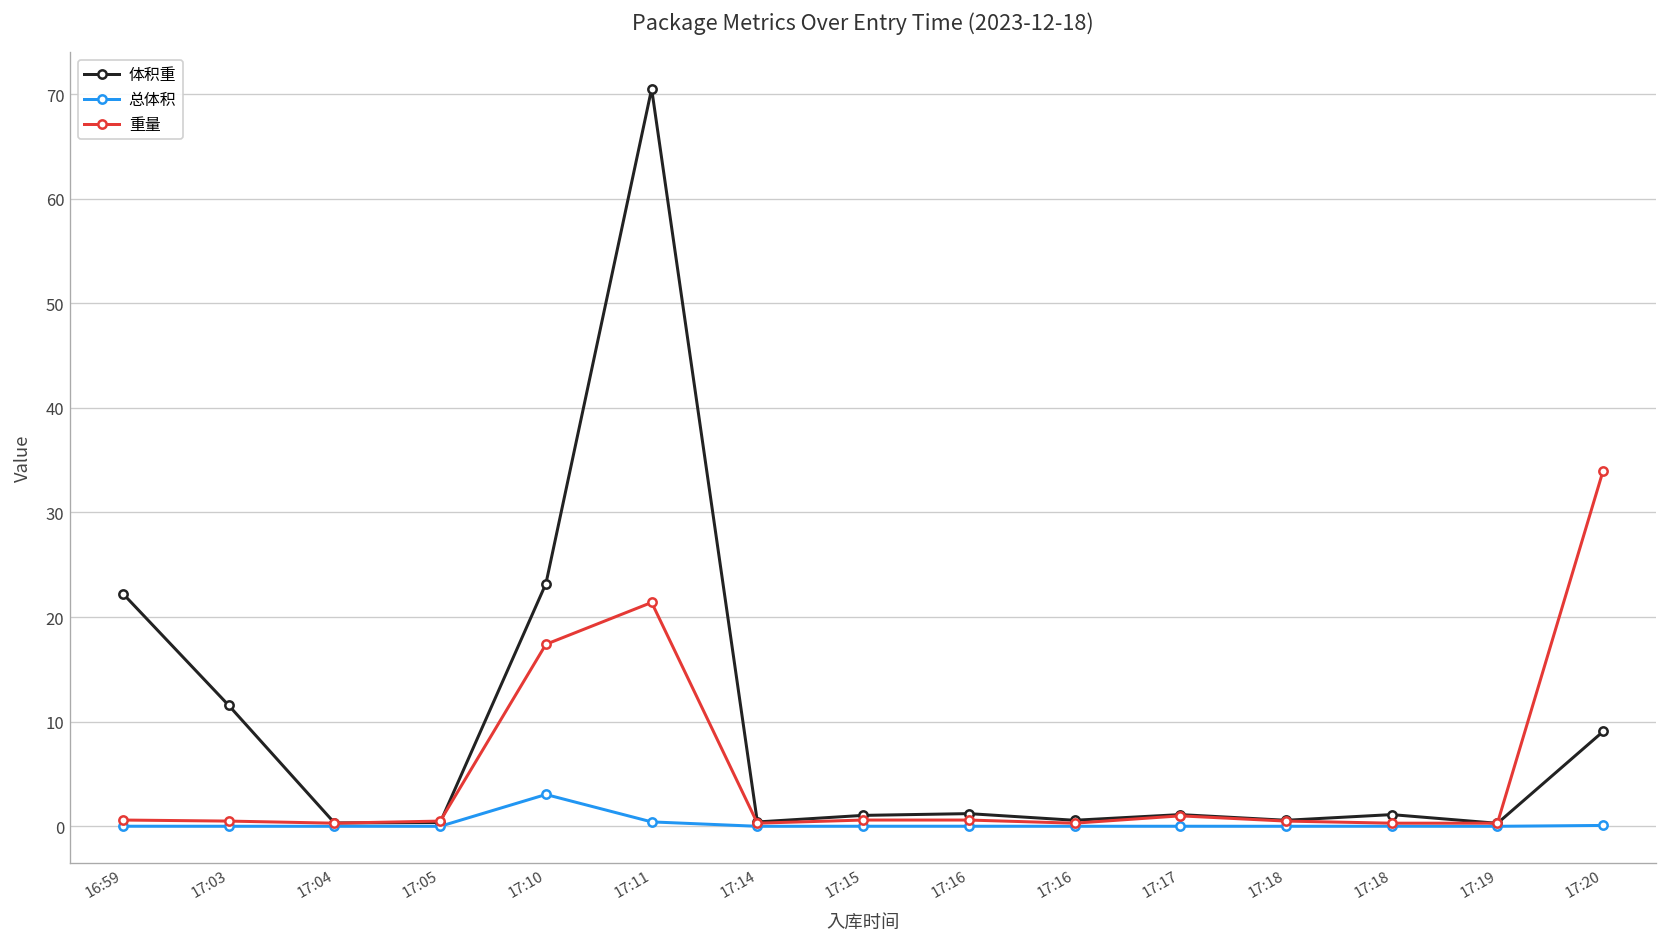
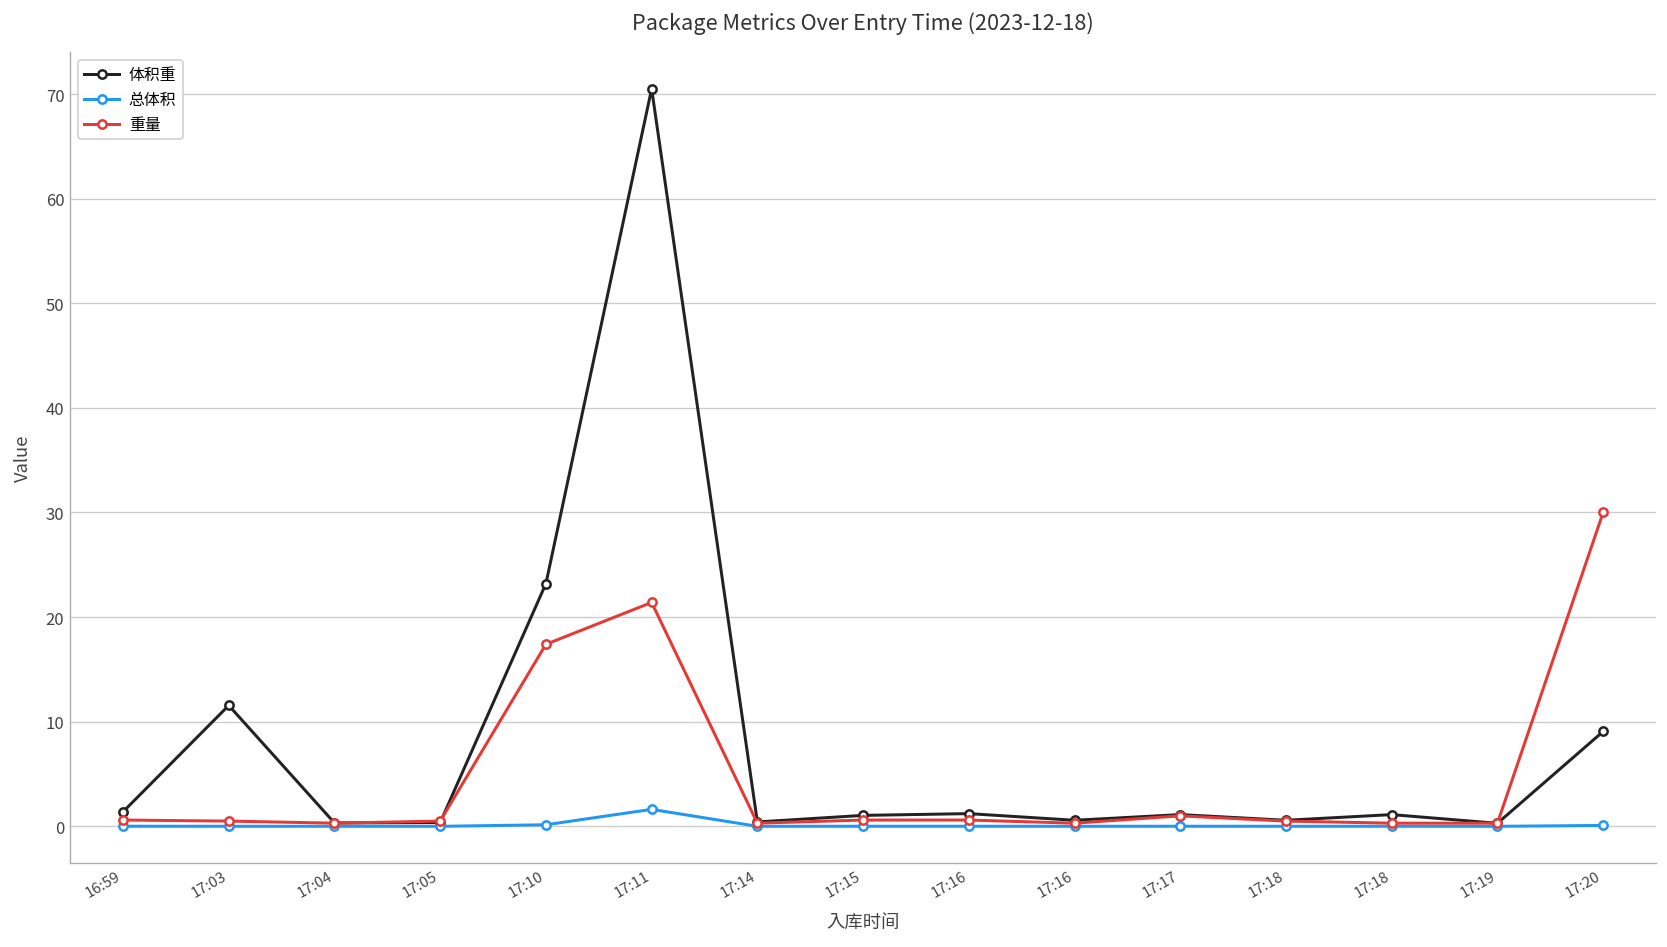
体积重, 16:59: 22 -> 1
总体积, 17:10: 3 -> 0
总体积, 17:11: 0 -> 2
重量, 17:20: 34 -> 30
